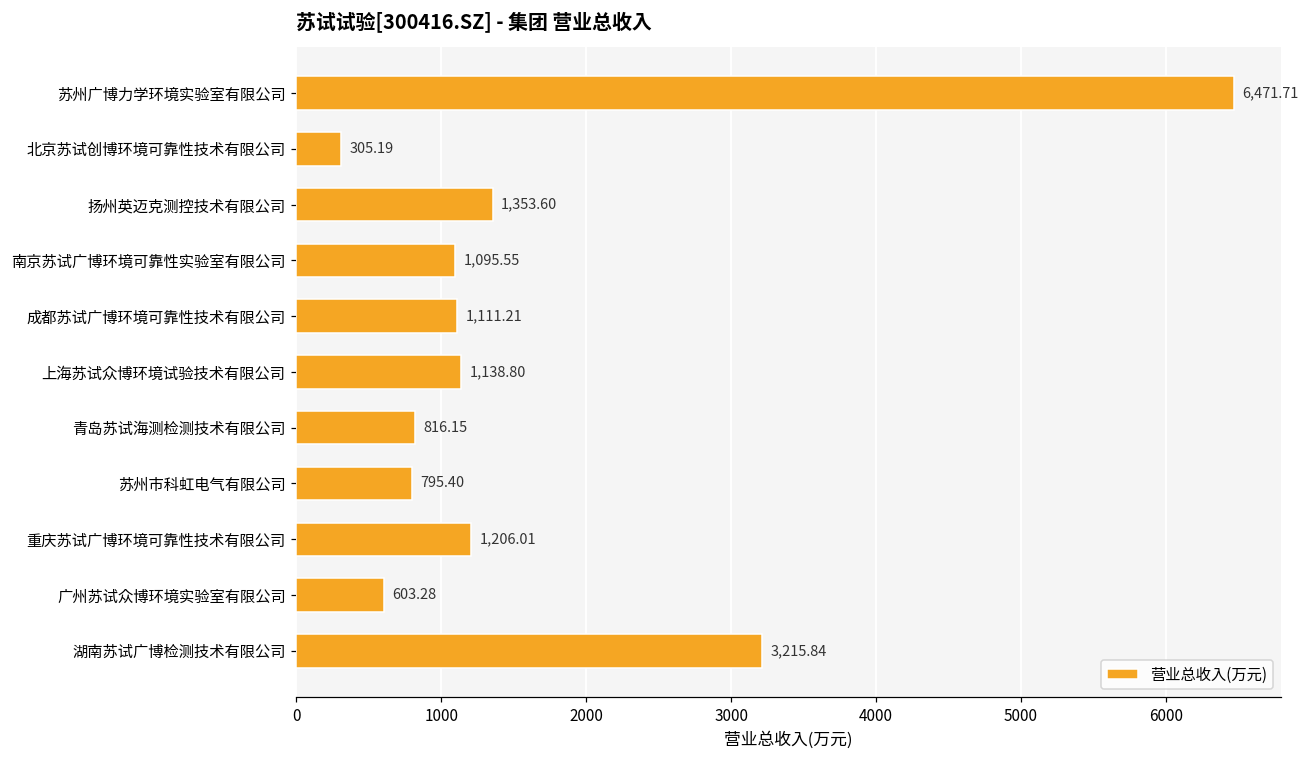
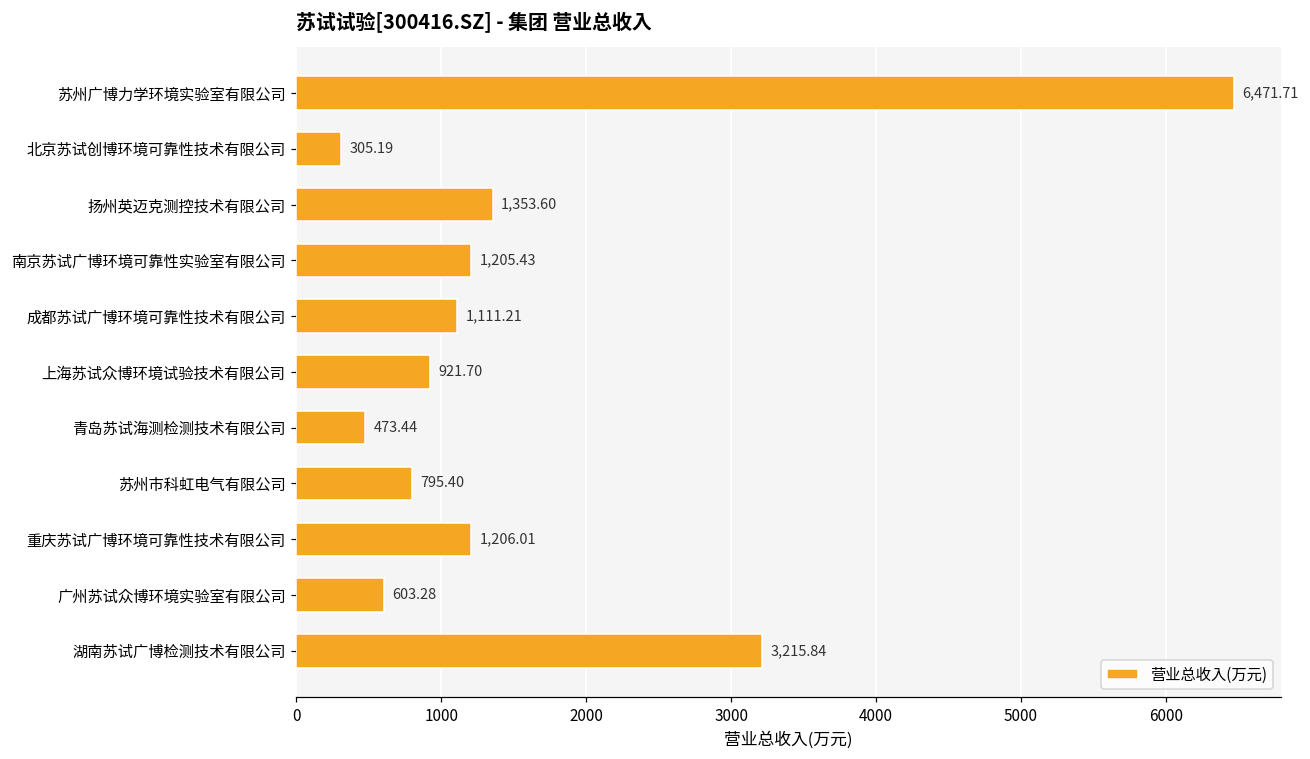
南京苏试广博环境可靠性实验室有限公司: 1,095.55 -> 1,205.43
上海苏试众博环境试验技术有限公司: 1,138.80 -> 921.70
青岛苏试海测检测技术有限公司: 816.15 -> 473.44
